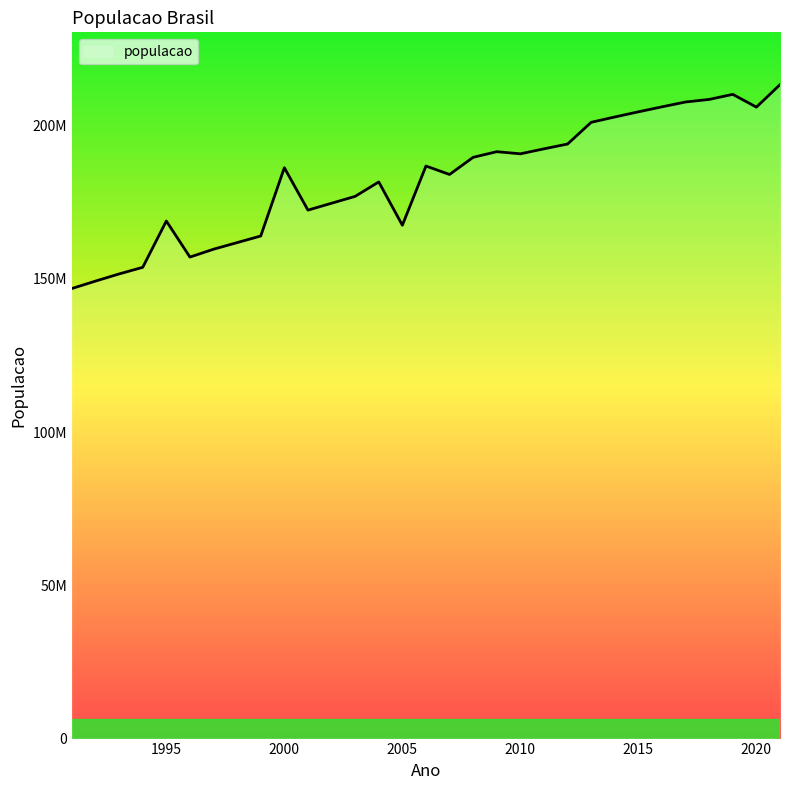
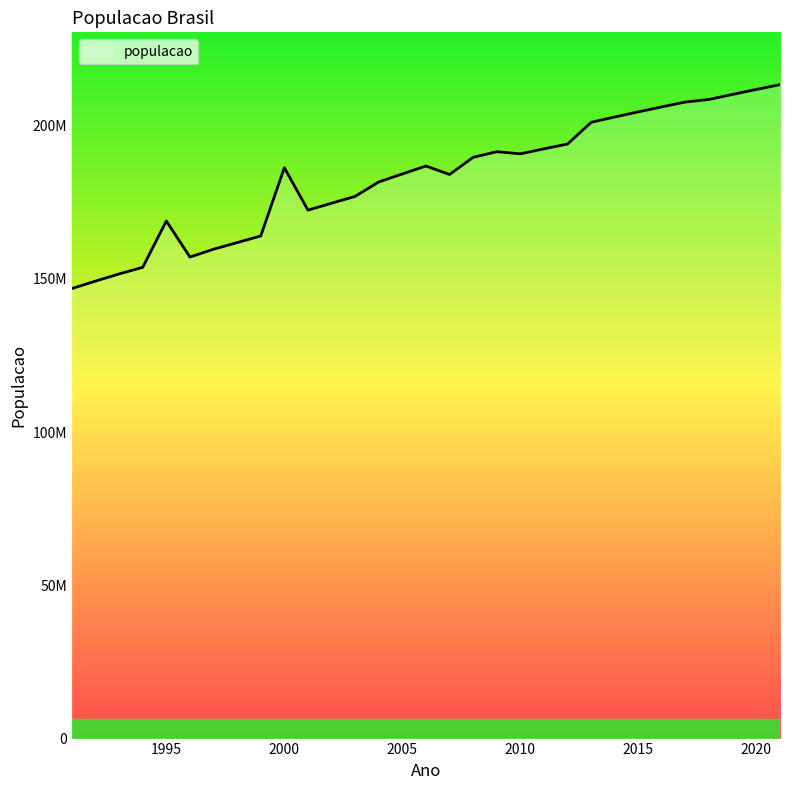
2005: 167000000 -> 184000000
2020: 206000000 -> 212000000
